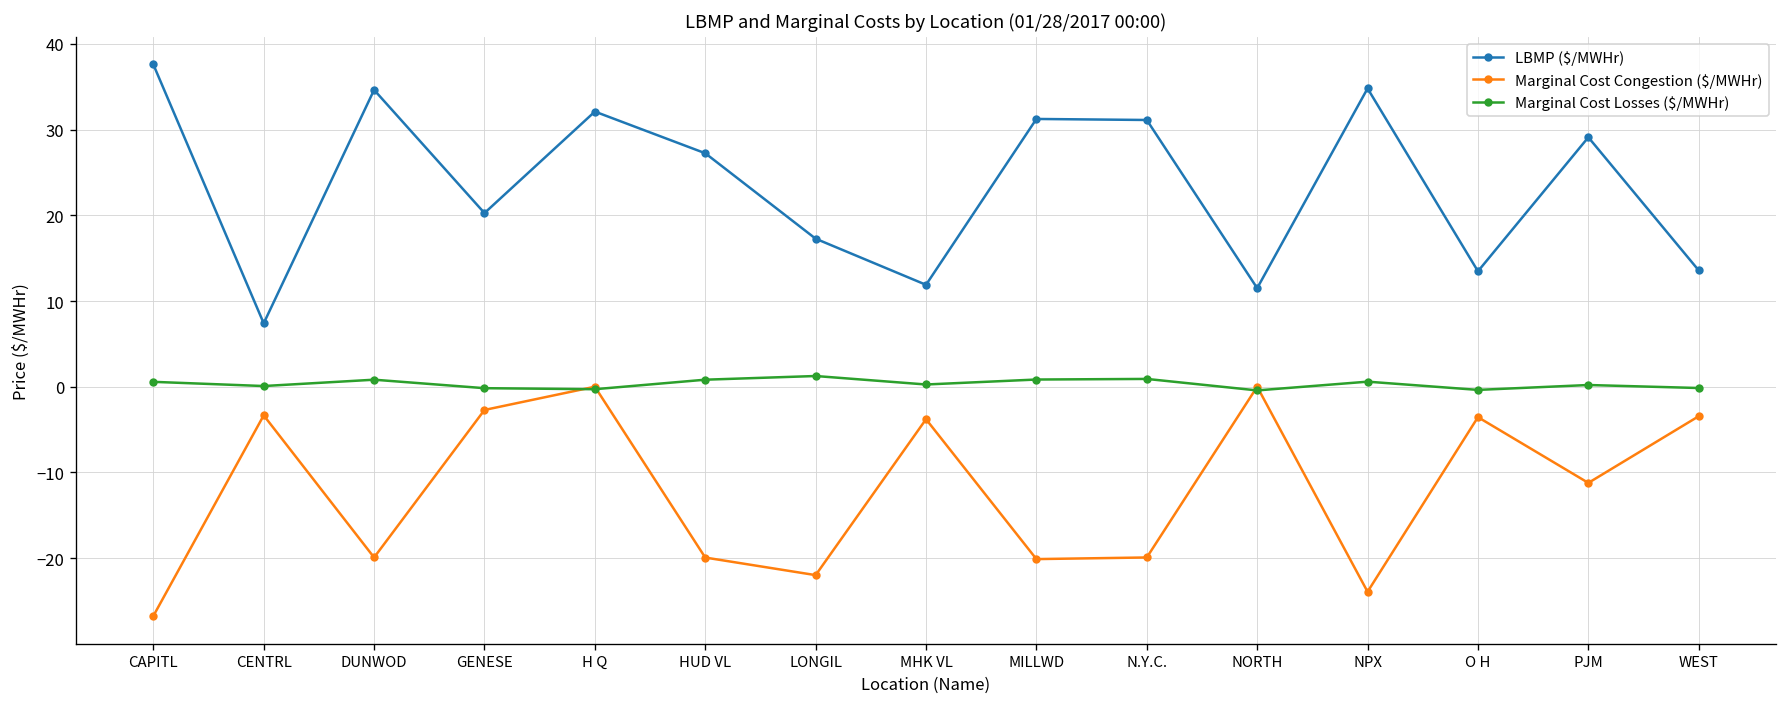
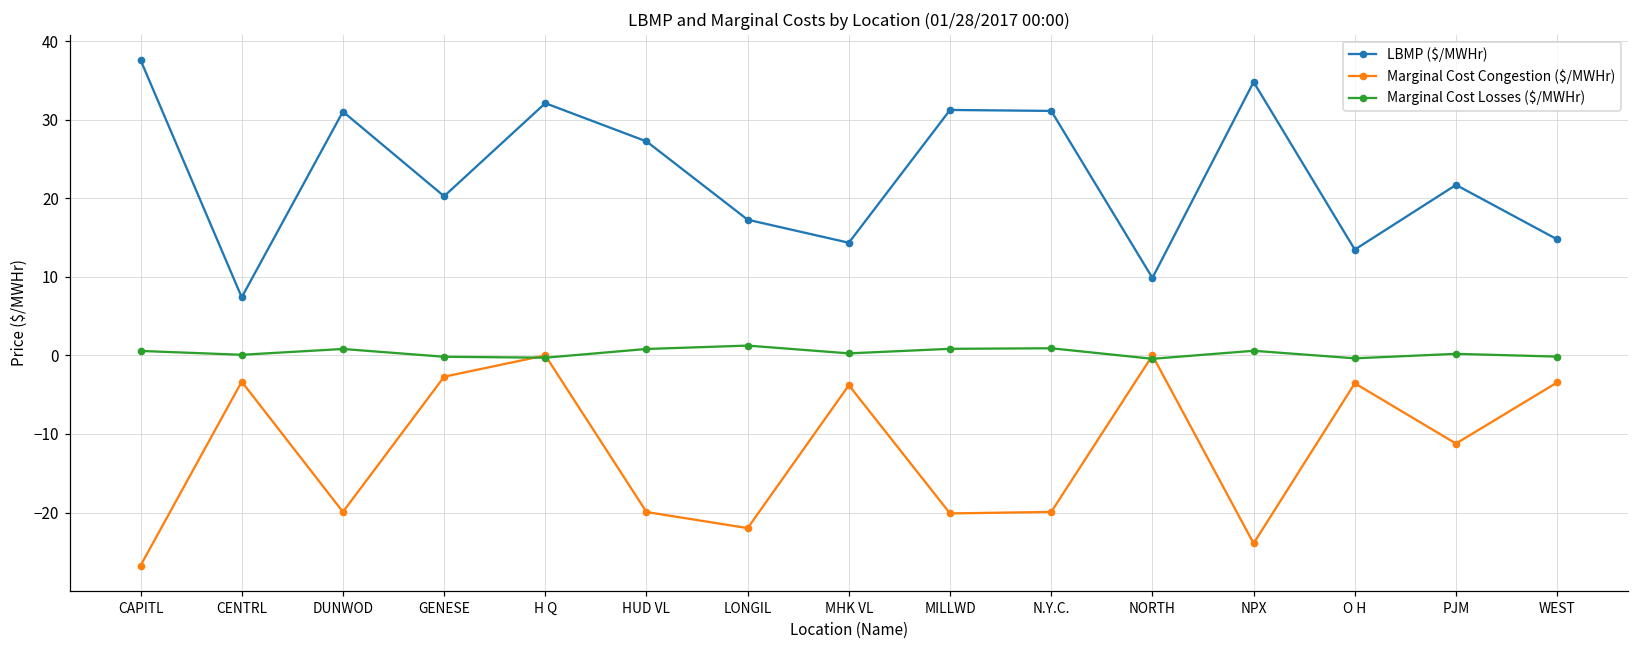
LBMP ($/MWHr), DUNWOD: 35 -> 31
LBMP ($/MWHr), MHK VL: 12 -> 14
LBMP ($/MWHr), NORTH: 12 -> 10
LBMP ($/MWHr), PJM: 29 -> 22
LBMP ($/MWHr), WEST: 14 -> 15
